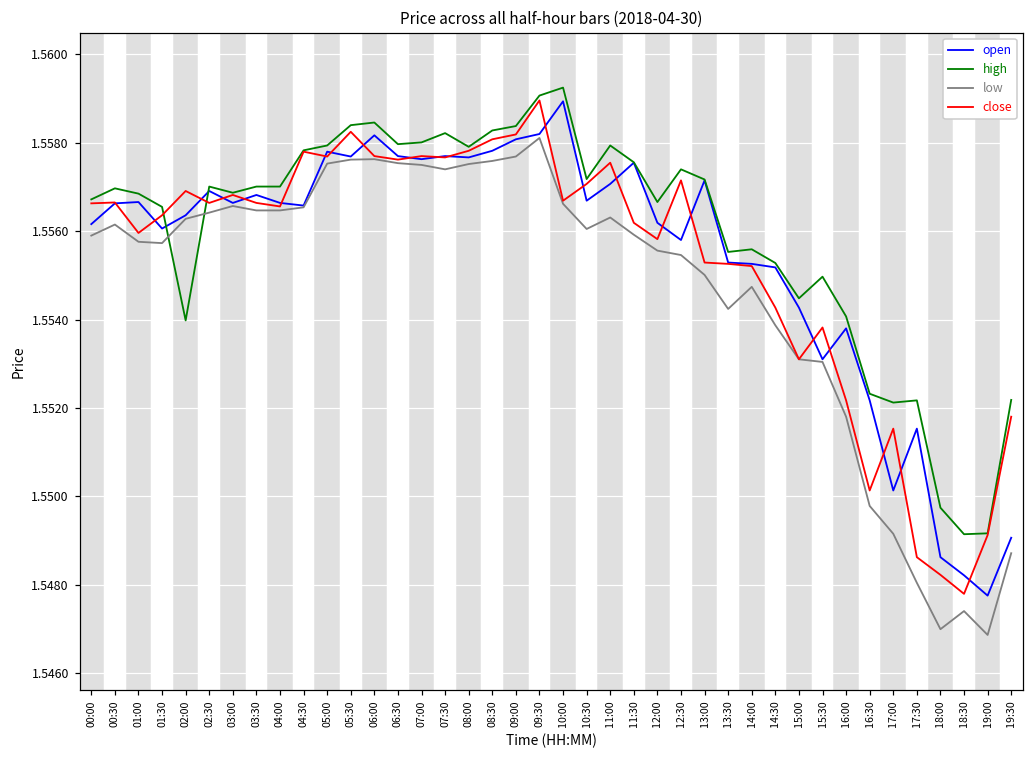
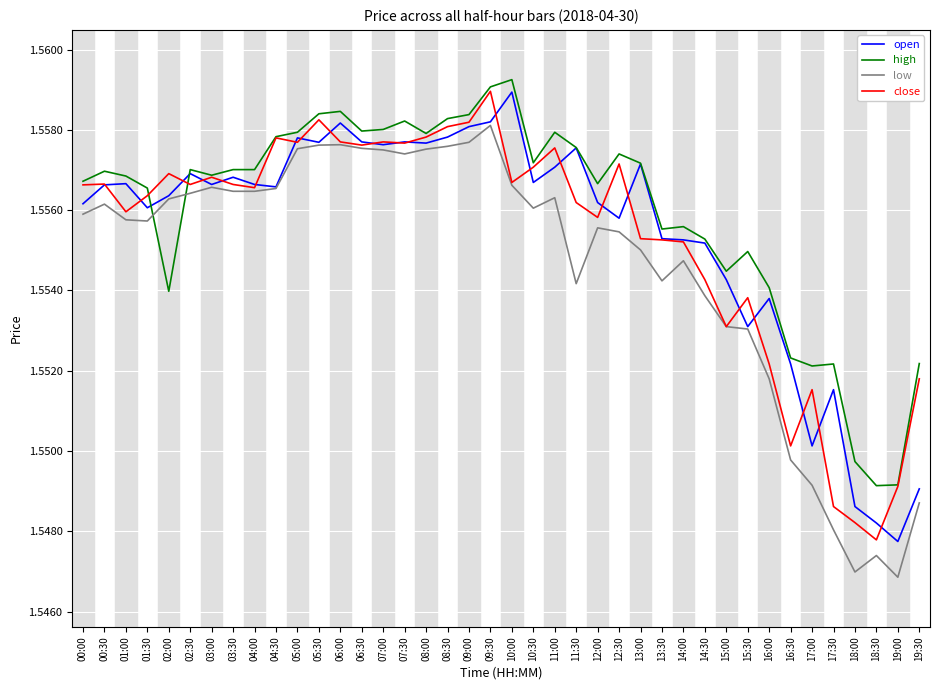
low, 11:30: 1.5559 -> 1.5542
